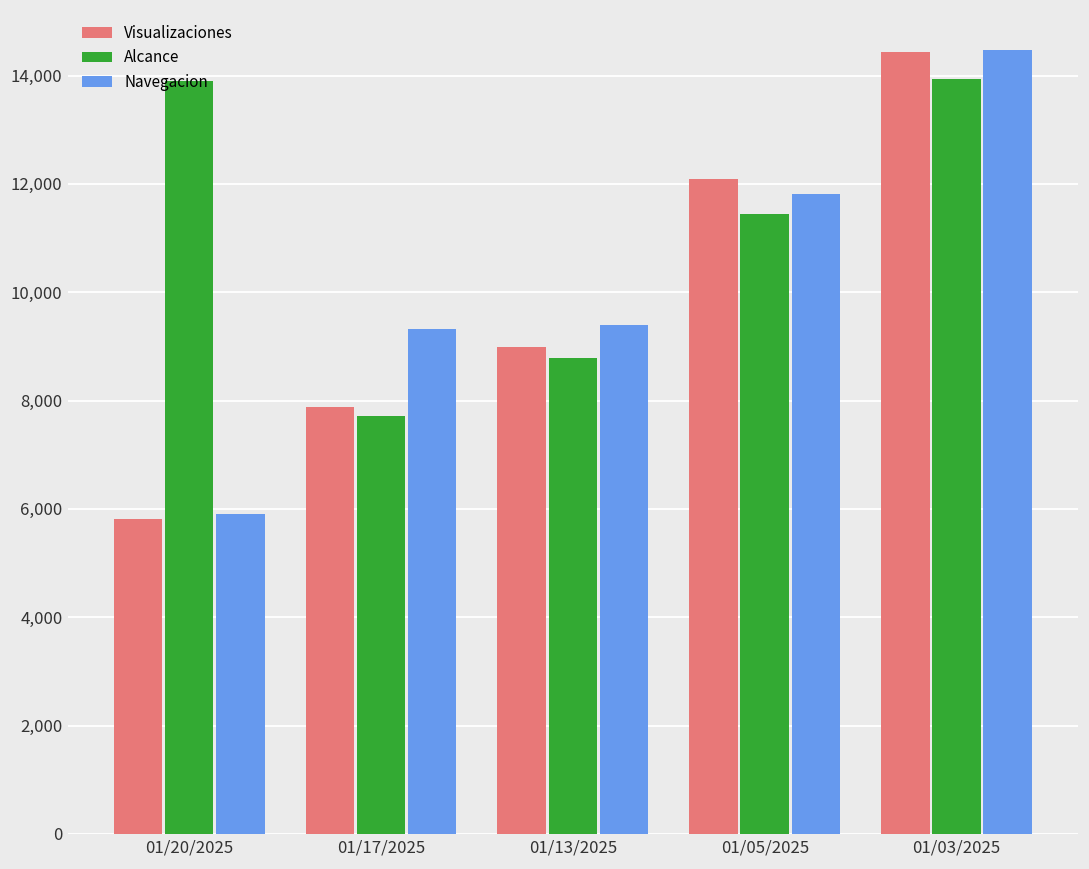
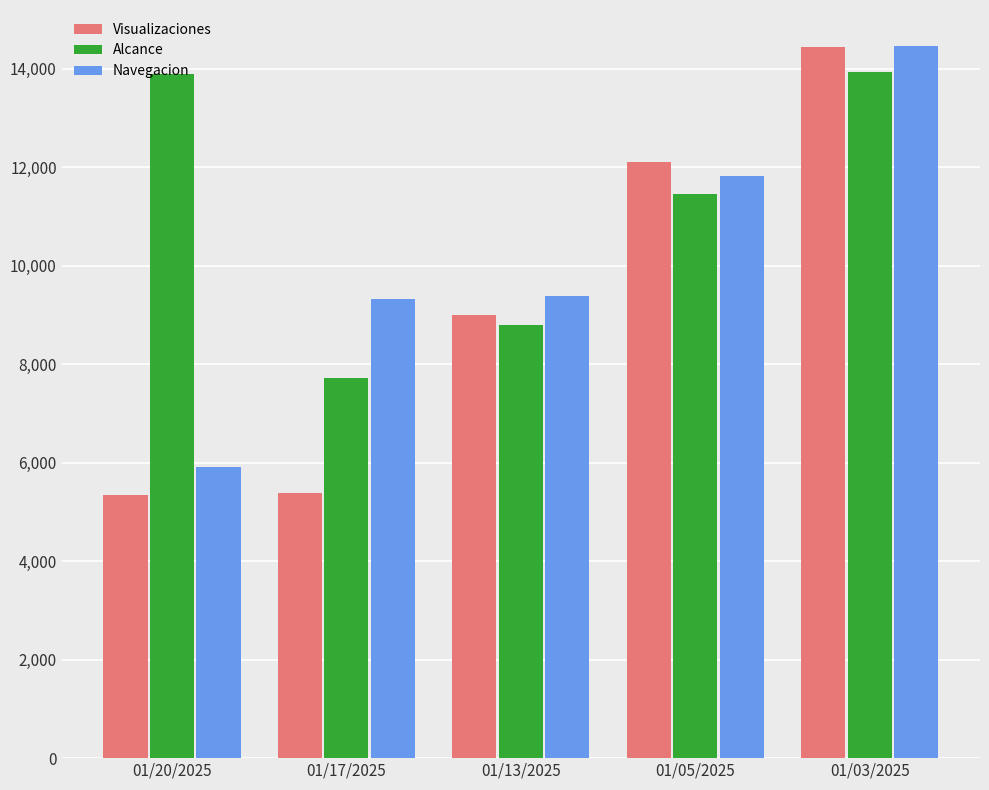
Visualizaciones, 01/20/2025: 5,800 -> 5,300
Visualizaciones, 01/17/2025: 7,900 -> 5,400
